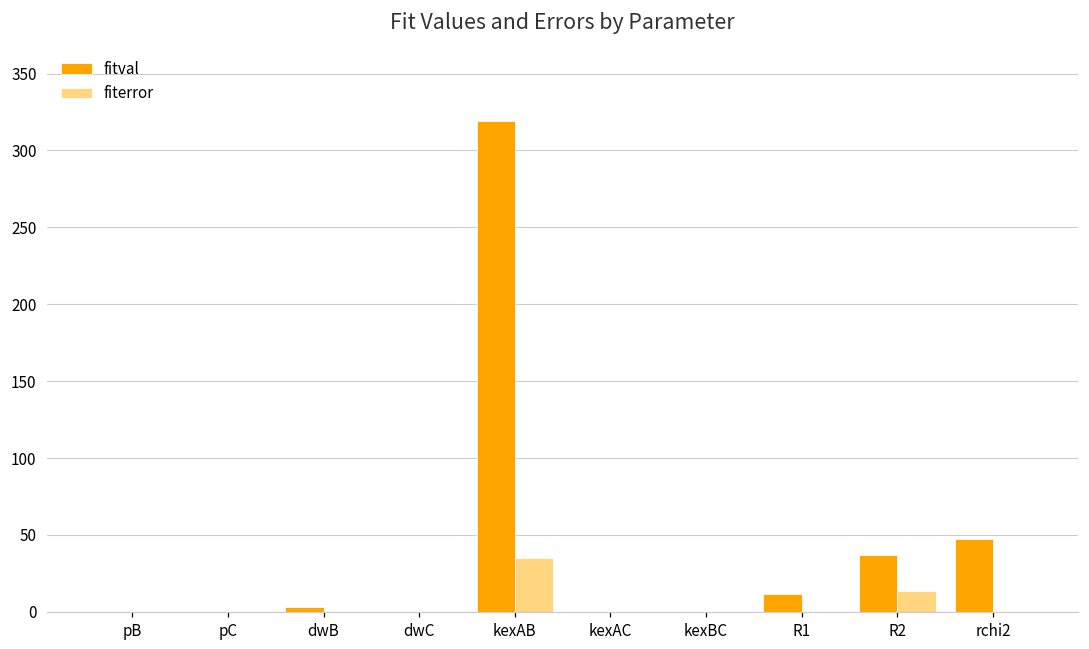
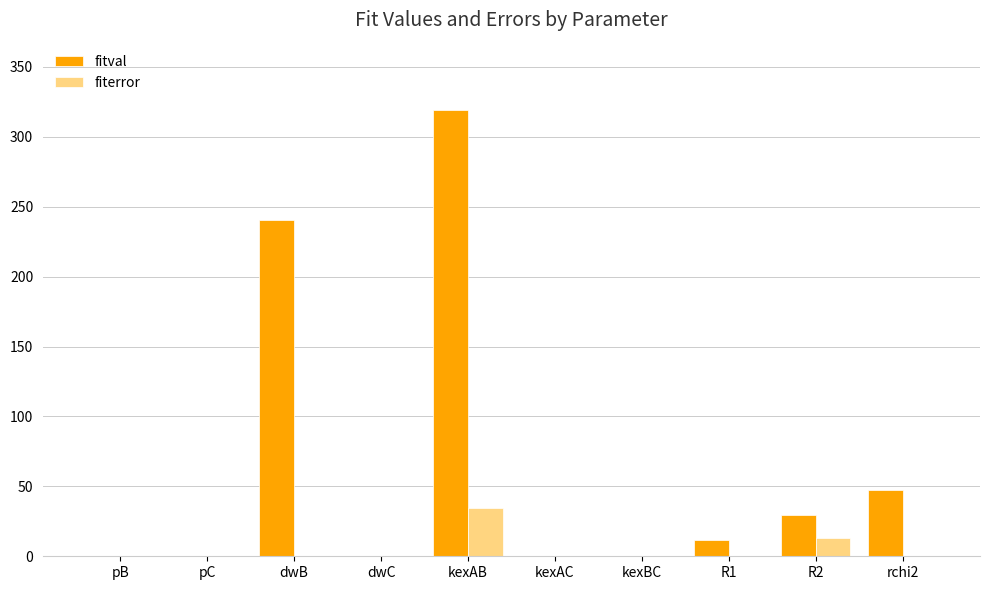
fitval, dwB: 3 -> 240
fitval, R2: 37 -> 29
